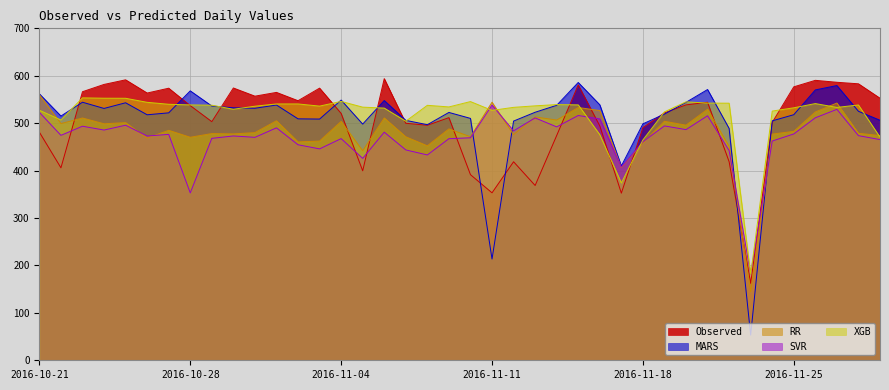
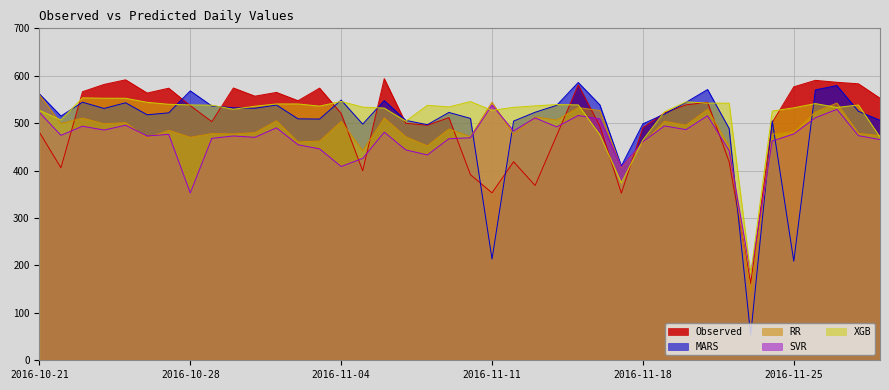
SVR, 2016-11-04: 470 -> 410
MARS, 2016-11-25: 520 -> 210
